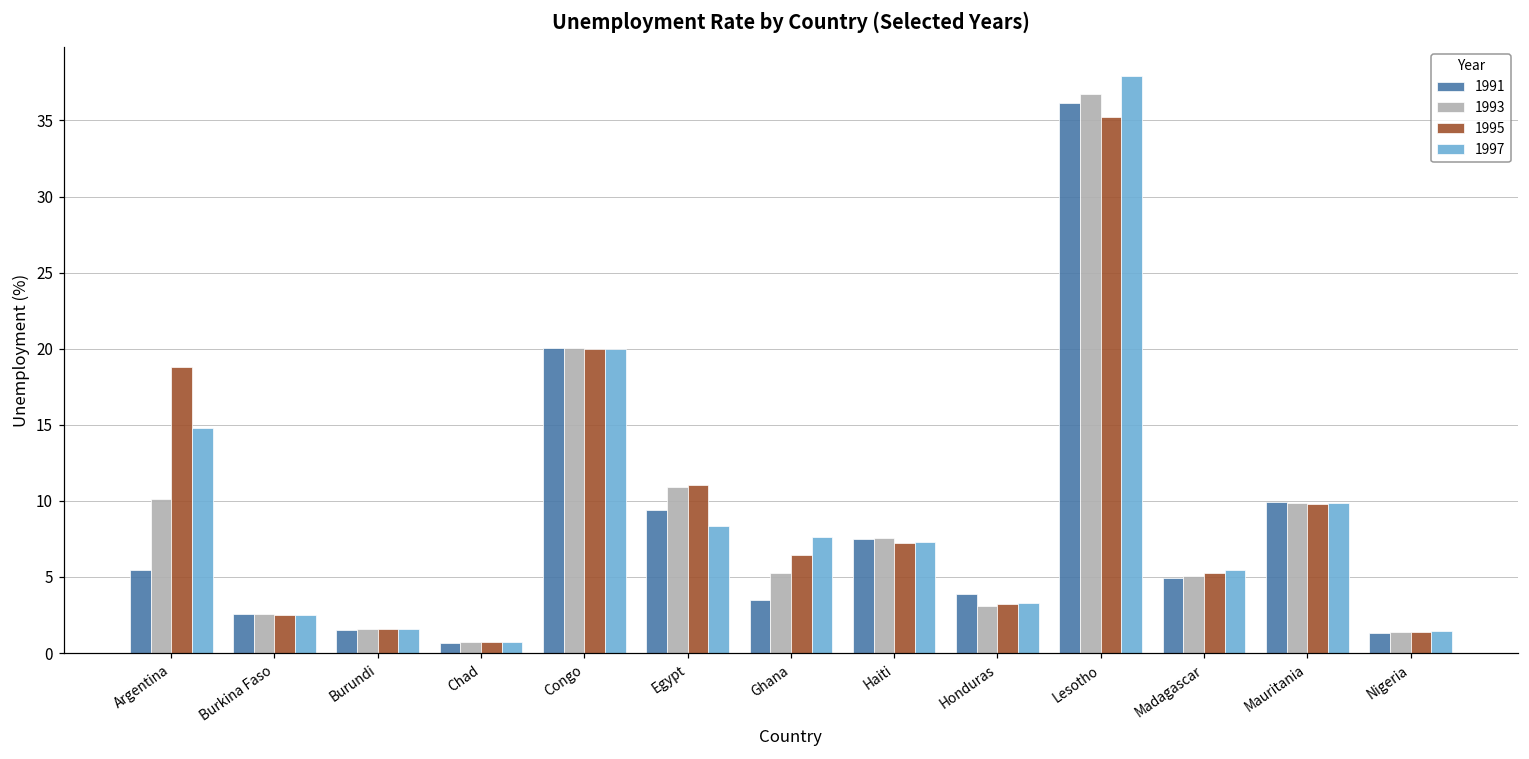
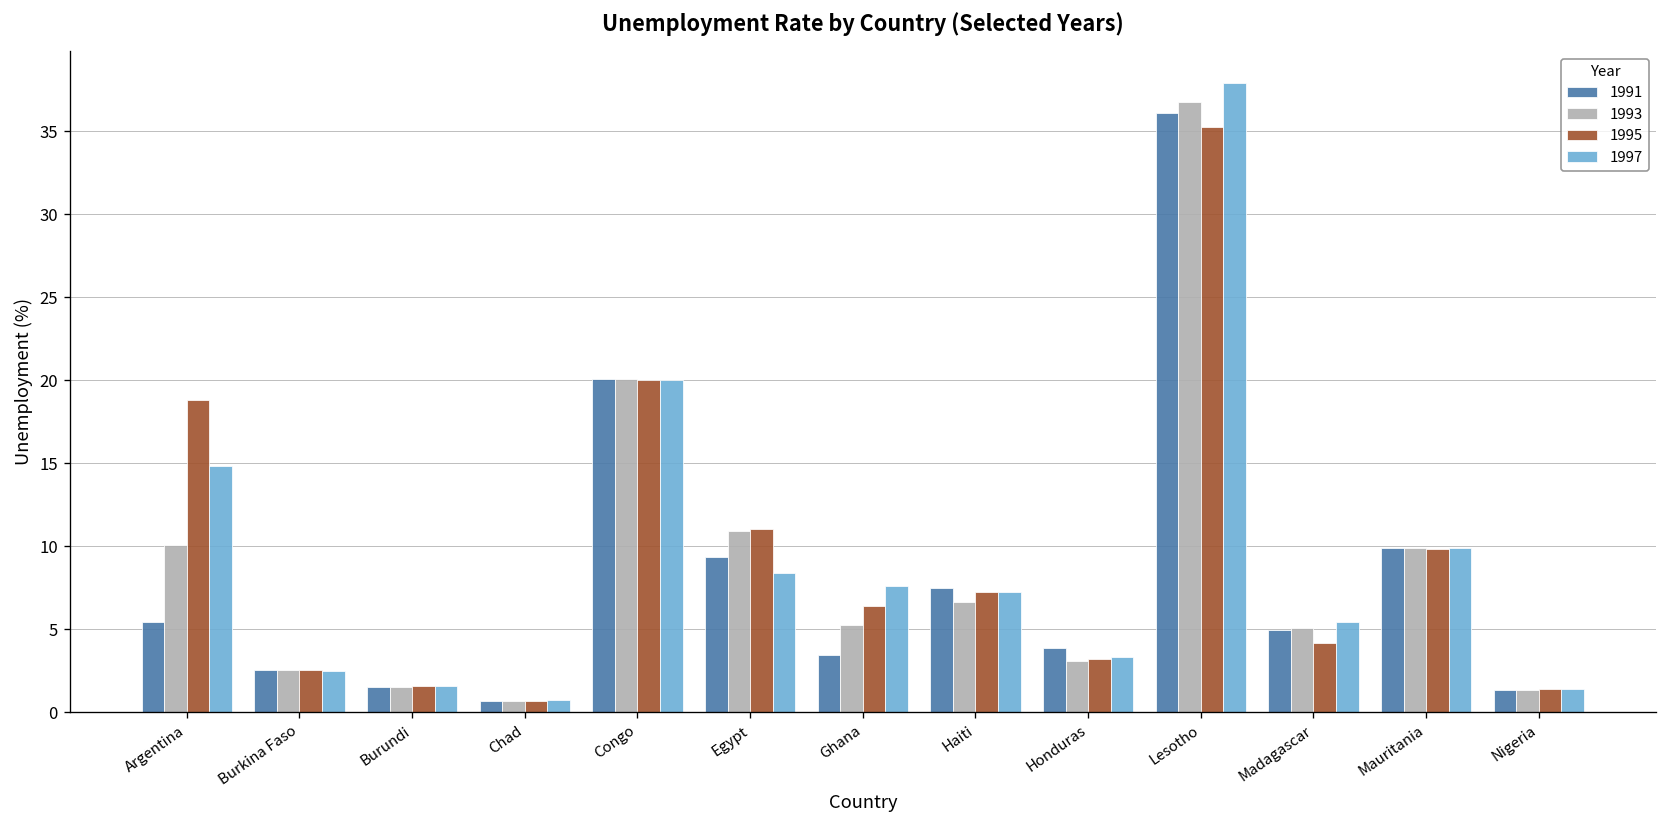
1993, Haiti: 7.6 -> 6.7
1995, Madagascar: 5.3 -> 4.2
